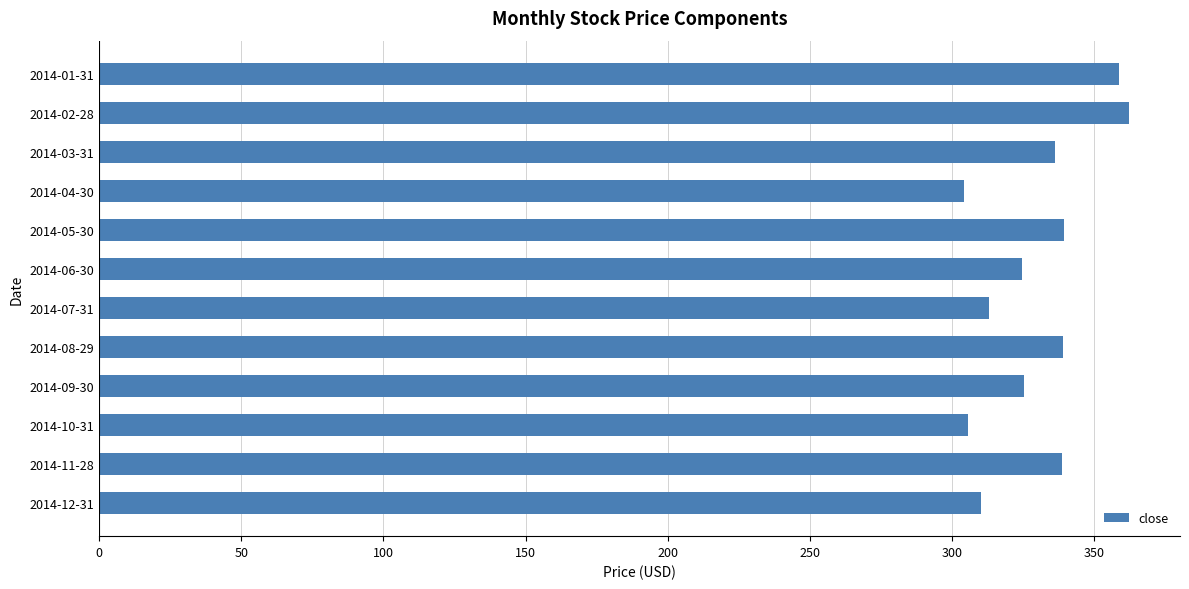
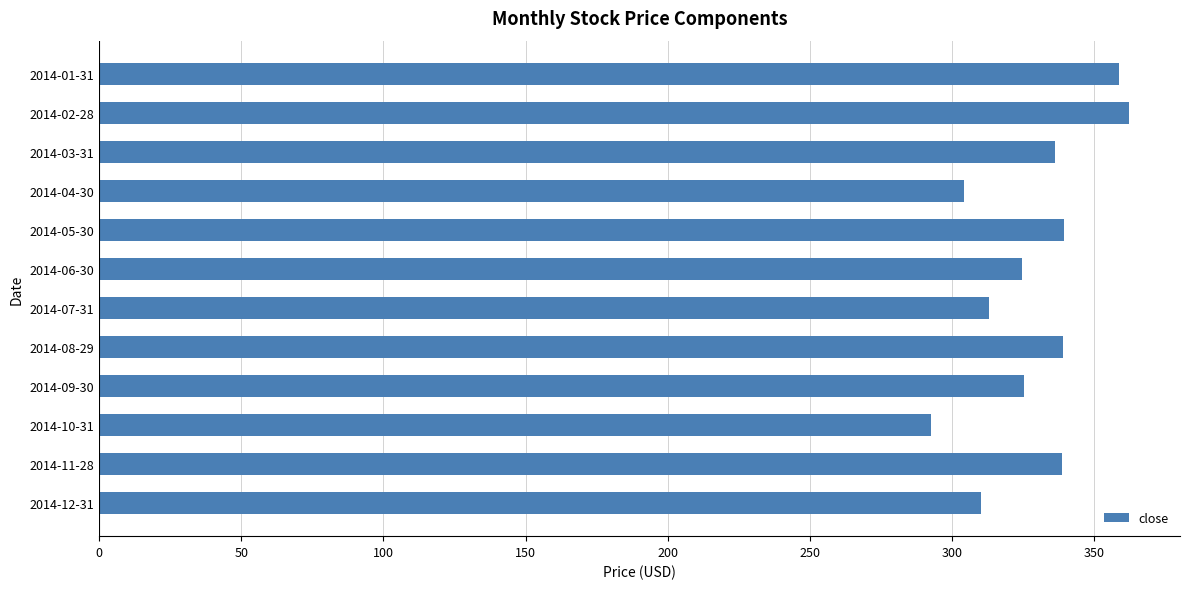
2014-10-31: 305 -> 293
